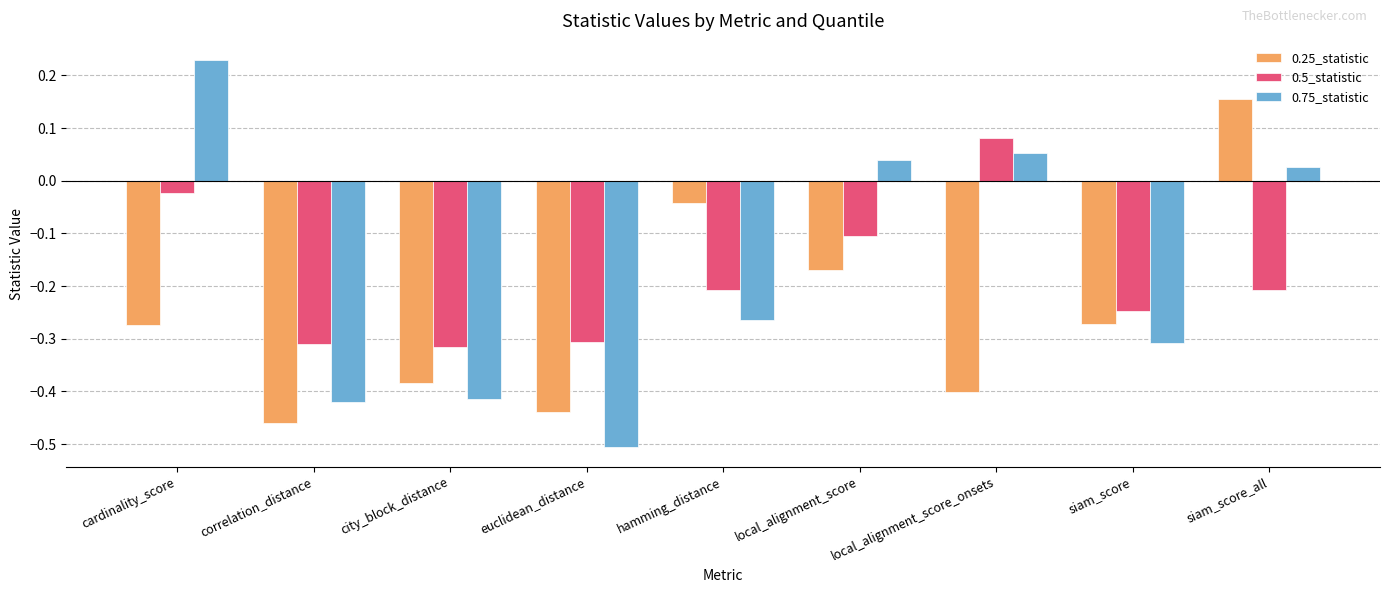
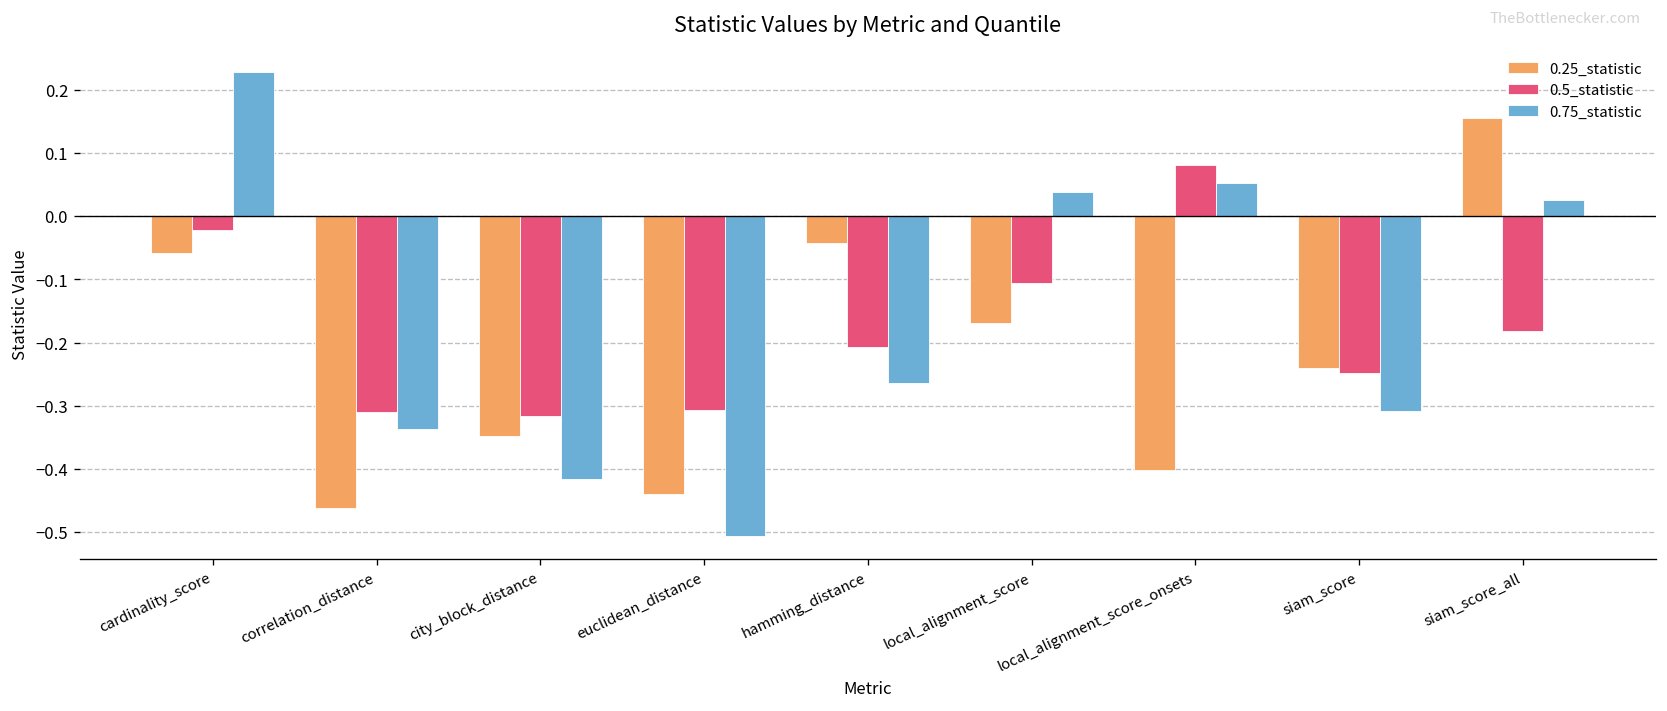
0.25_statistic, cardinality_score: -0.27 -> -0.06
0.75_statistic, correlation_distance: -0.42 -> -0.34
0.25_statistic, city_block_distance: -0.38 -> -0.35
0.25_statistic, siam_score: -0.27 -> -0.24
0.5_statistic, siam_score_all: -0.21 -> -0.18
